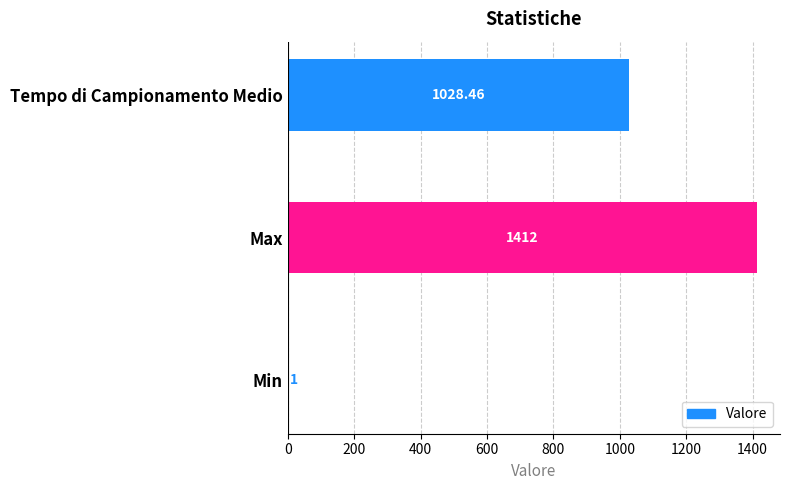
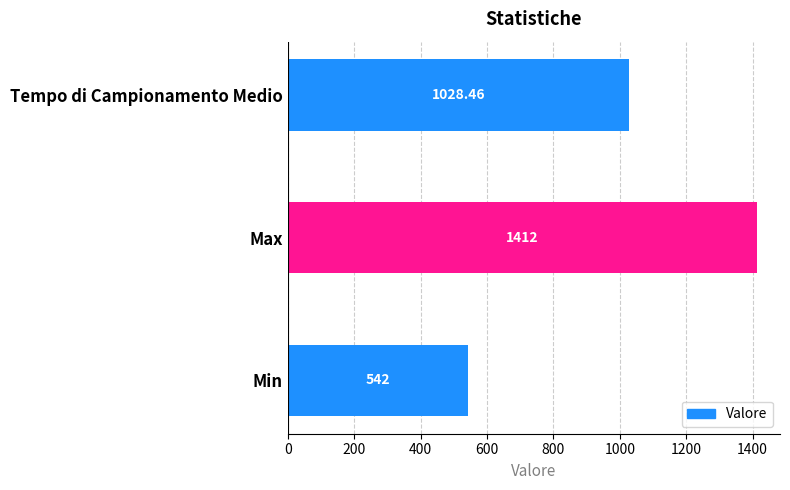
Min: 1 -> 542
